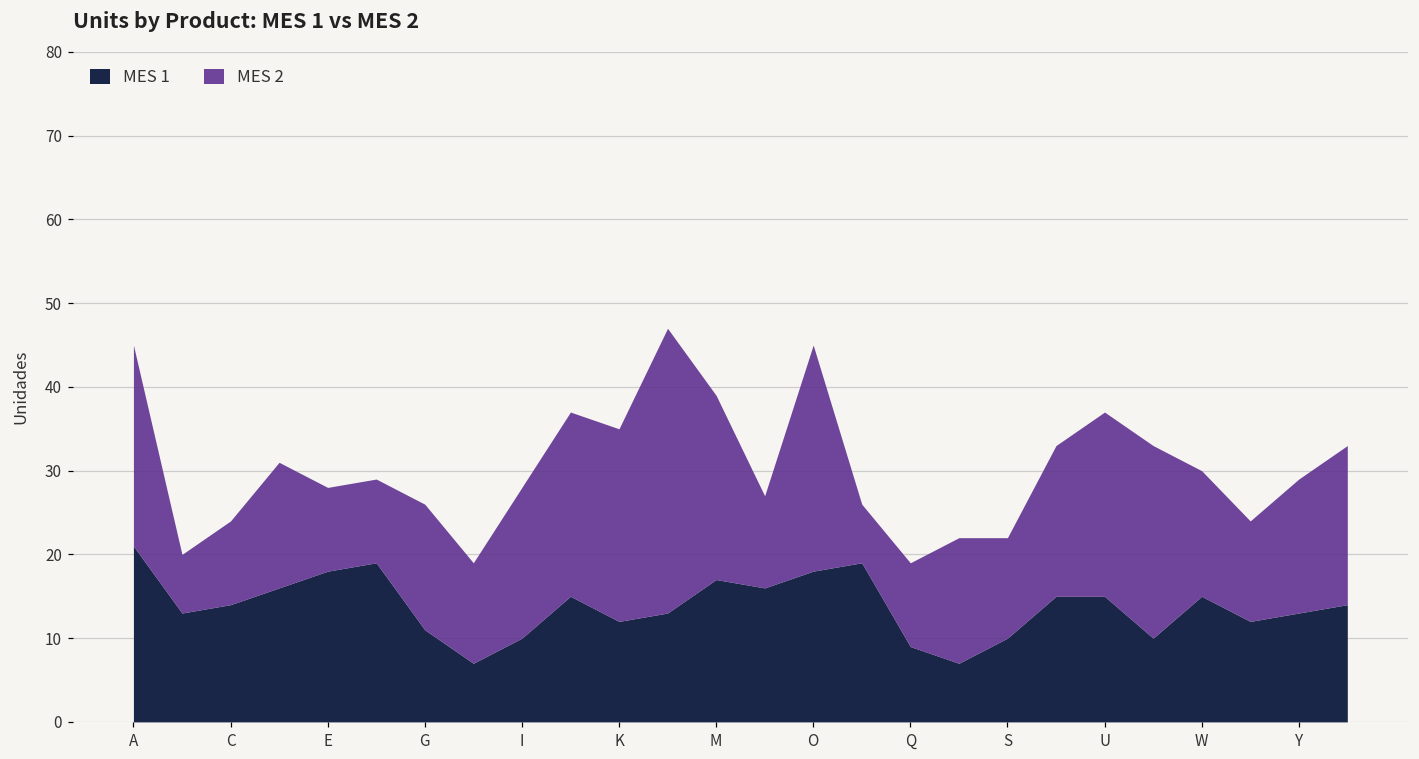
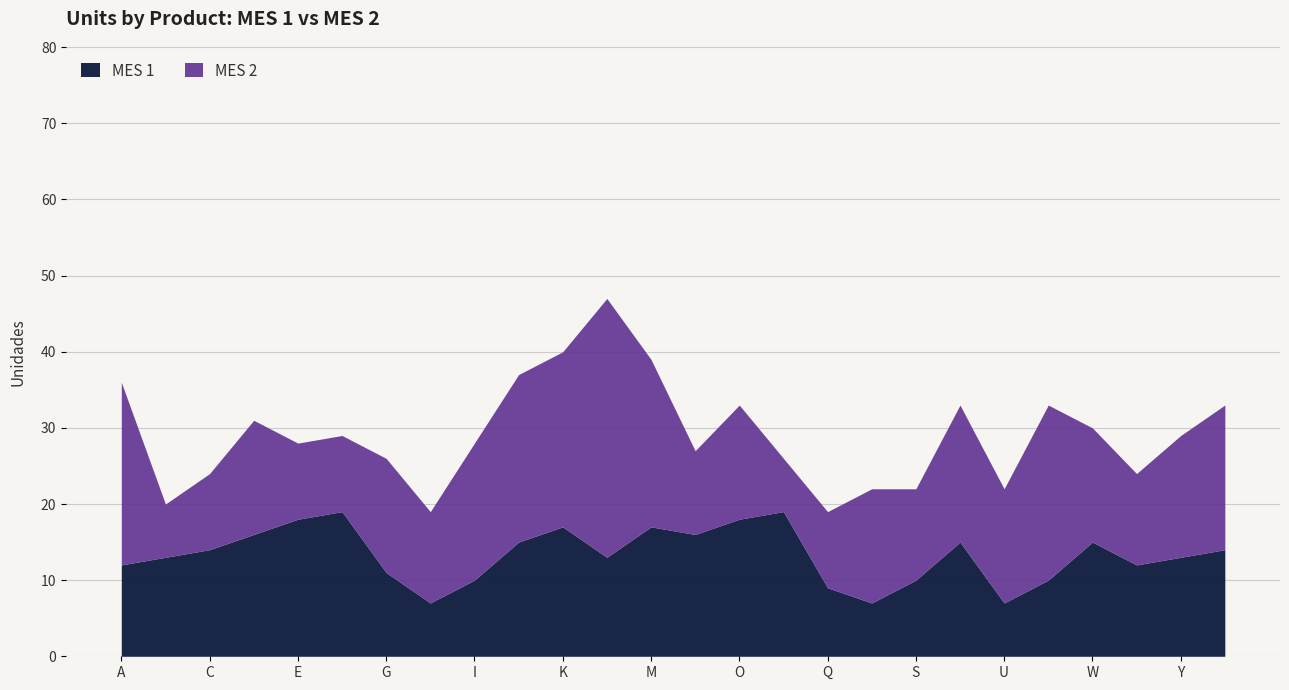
MES 1, A: 21 -> 12
MES 1, K: 12 -> 17
MES 2, O: 27 -> 15
MES 1, U: 15 -> 7
MES 2, U: 22 -> 15
